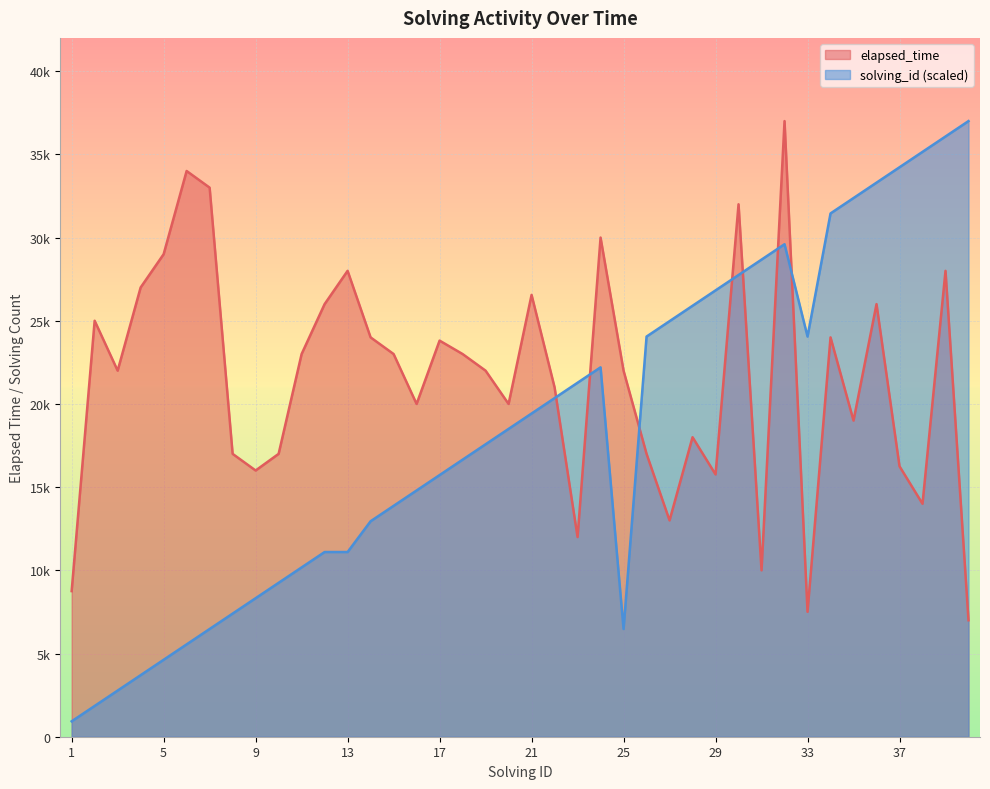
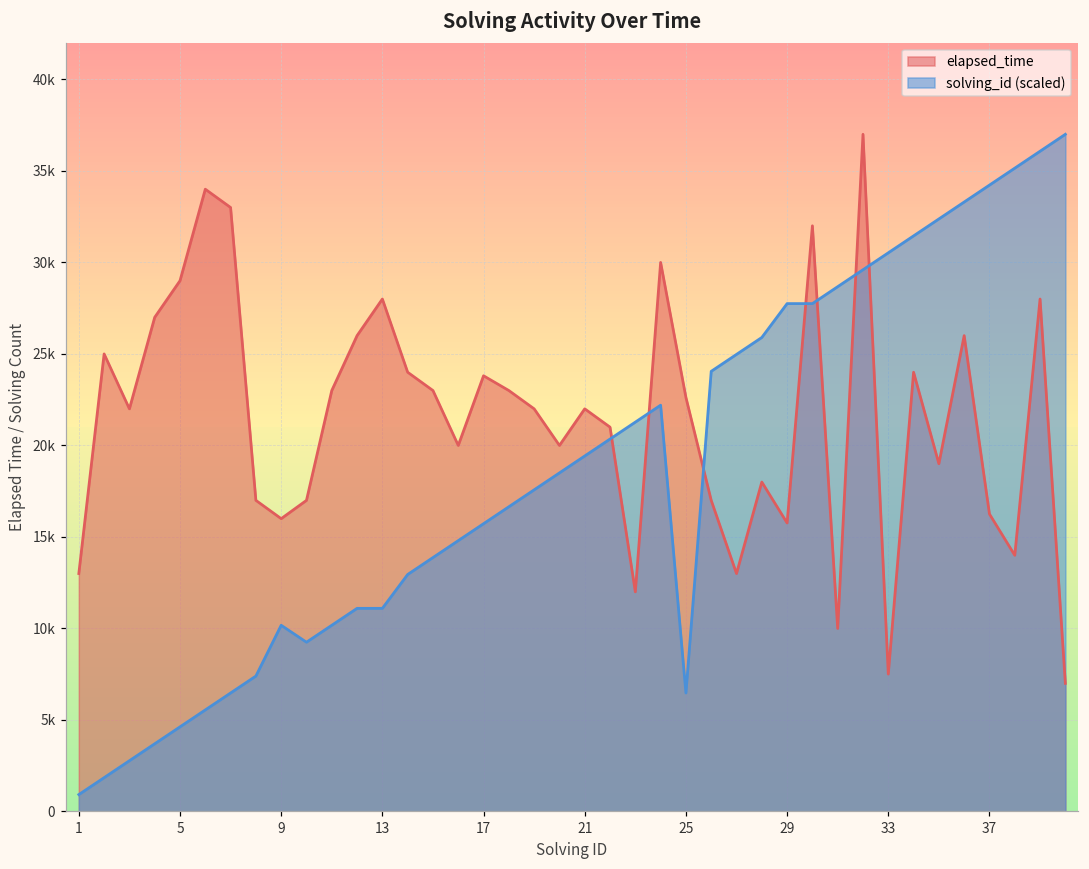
elapsed_time, 1: 8800 -> 13000
solving_id (scaled), 9: 8300 -> 10200
elapsed_time, 21: 26600 -> 22000
elapsed_time, 25: 22000 -> 22600
solving_id (scaled), 29: 26800 -> 27800
solving_id (scaled), 33: 24100 -> 30500
